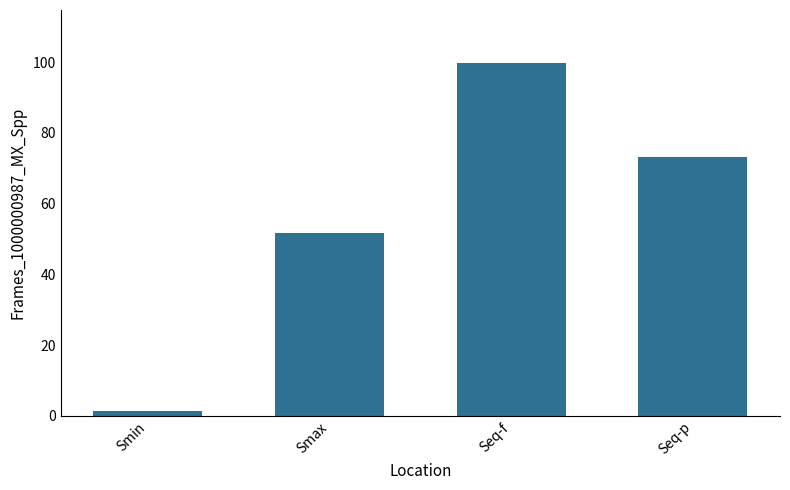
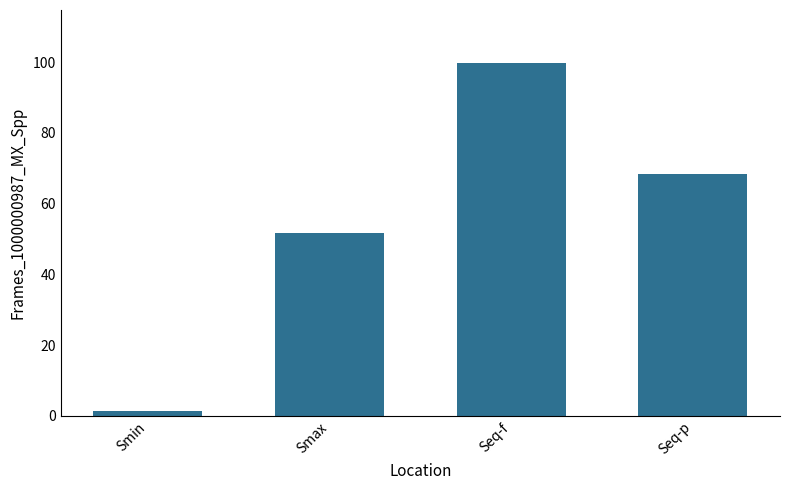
Seq-p: 73 -> 68
